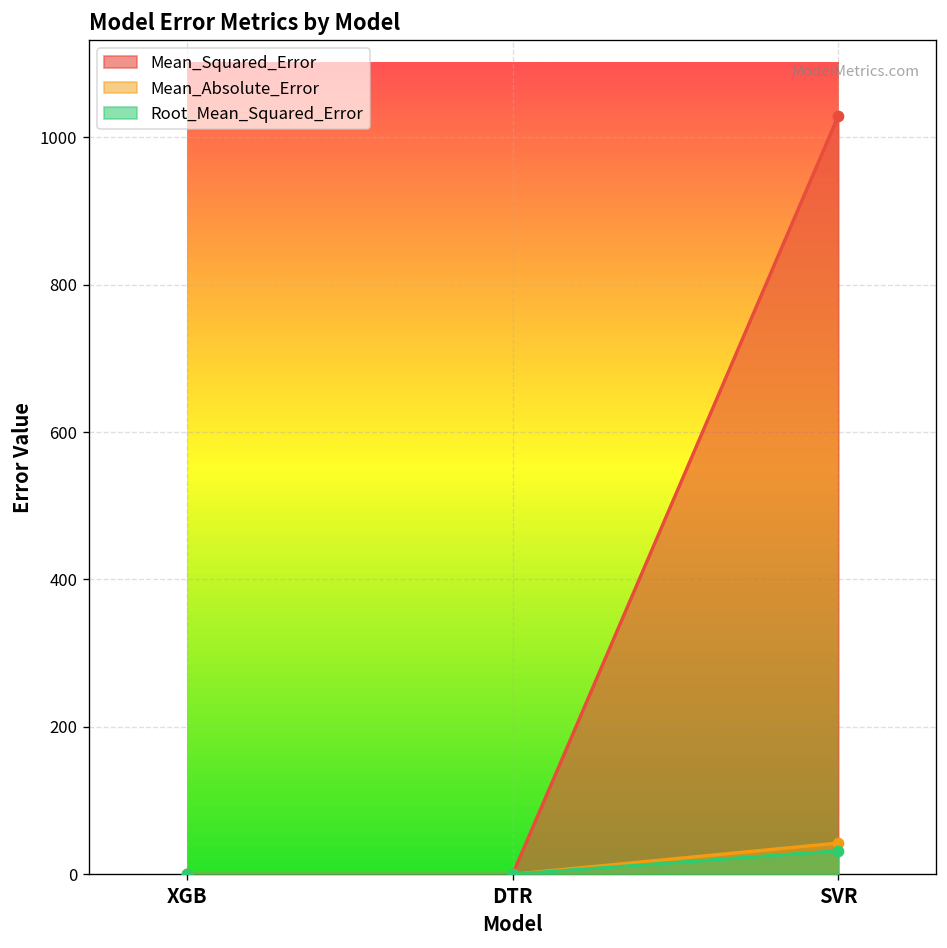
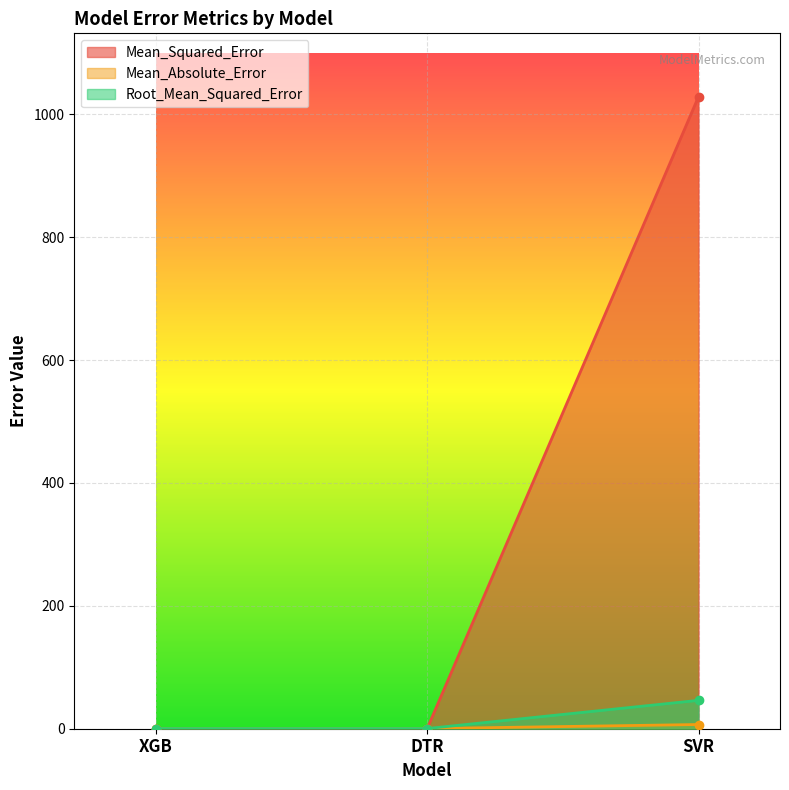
Mean_Absolute_Error, SVR: 40 -> 10
Root_Mean_Squared_Error, SVR: 30 -> 50
